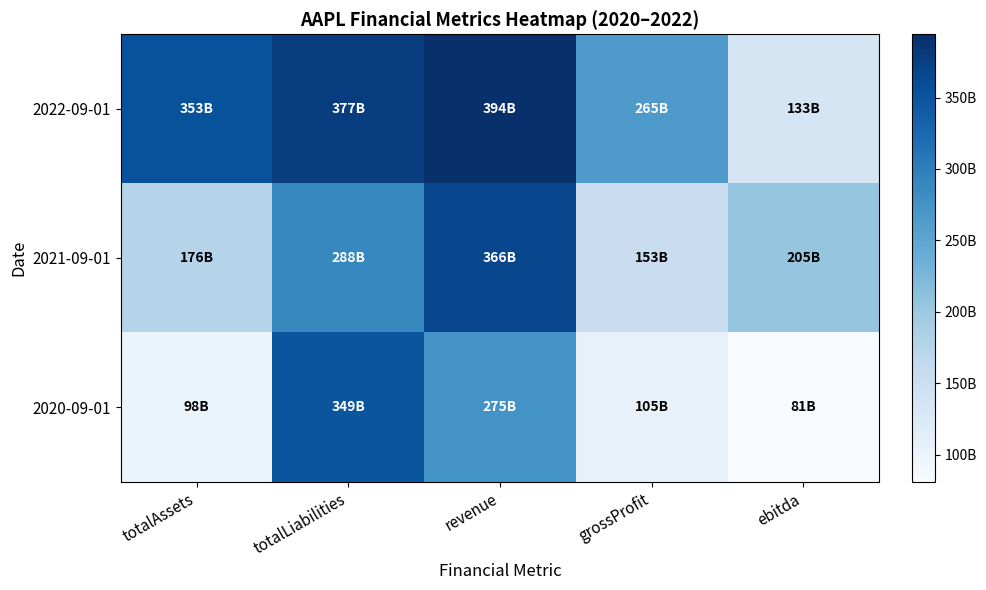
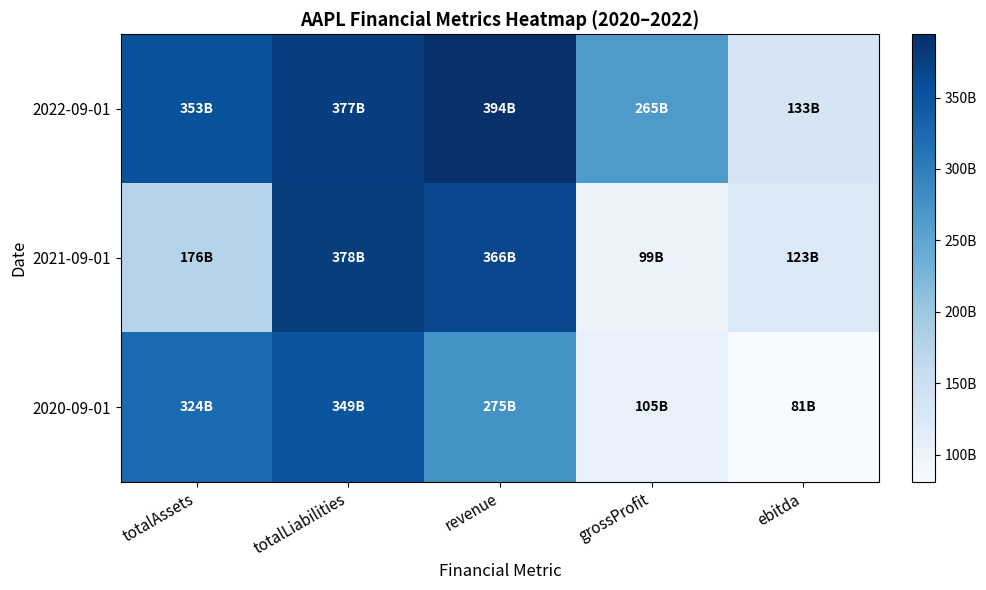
2021-09-01, totalLiabilities: 288B -> 378B
2021-09-01, grossProfit: 153B -> 99B
2021-09-01, ebitda: 205B -> 123B
2020-09-01, totalAssets: 98B -> 324B
